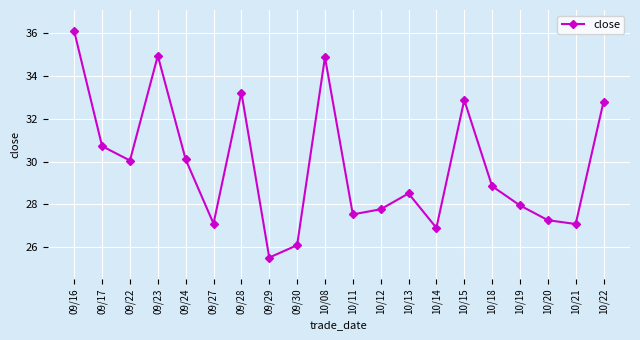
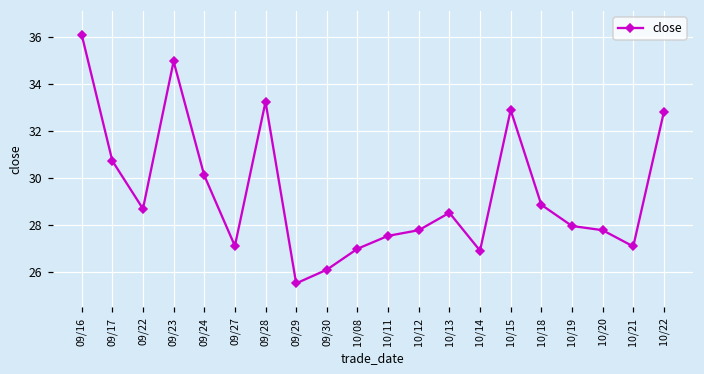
09/22: 30.1 -> 28.7
10/08: 34.9 -> 27.0
10/20: 27.3 -> 27.8
